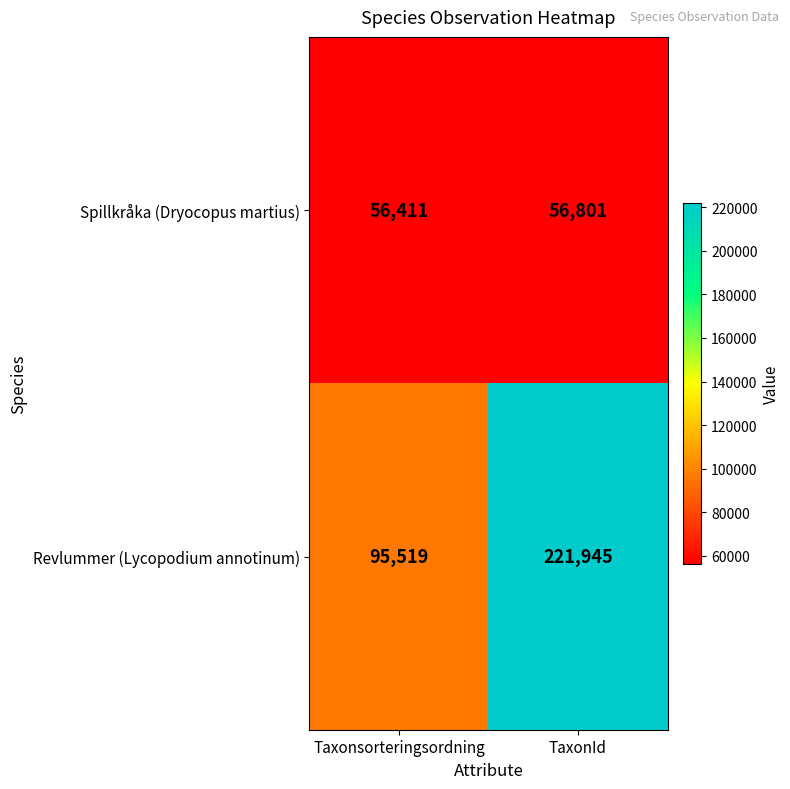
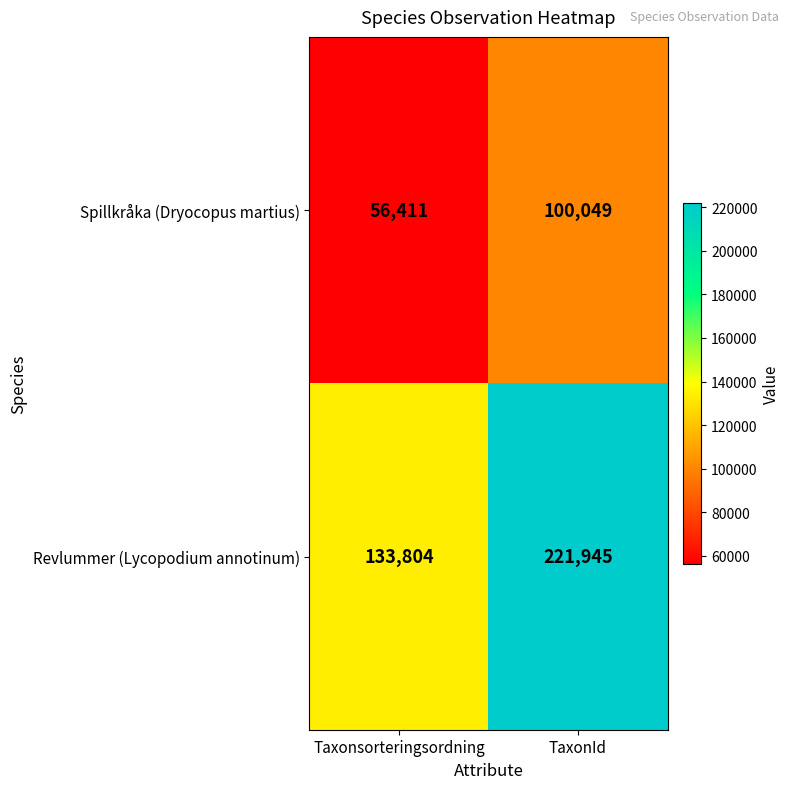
Spillkråka (Dryocopus martius), TaxonId: 56,801 -> 100,049
Revlummer (Lycopodium annotinum), Taxonsorteringsordning: 95,519 -> 133,804
